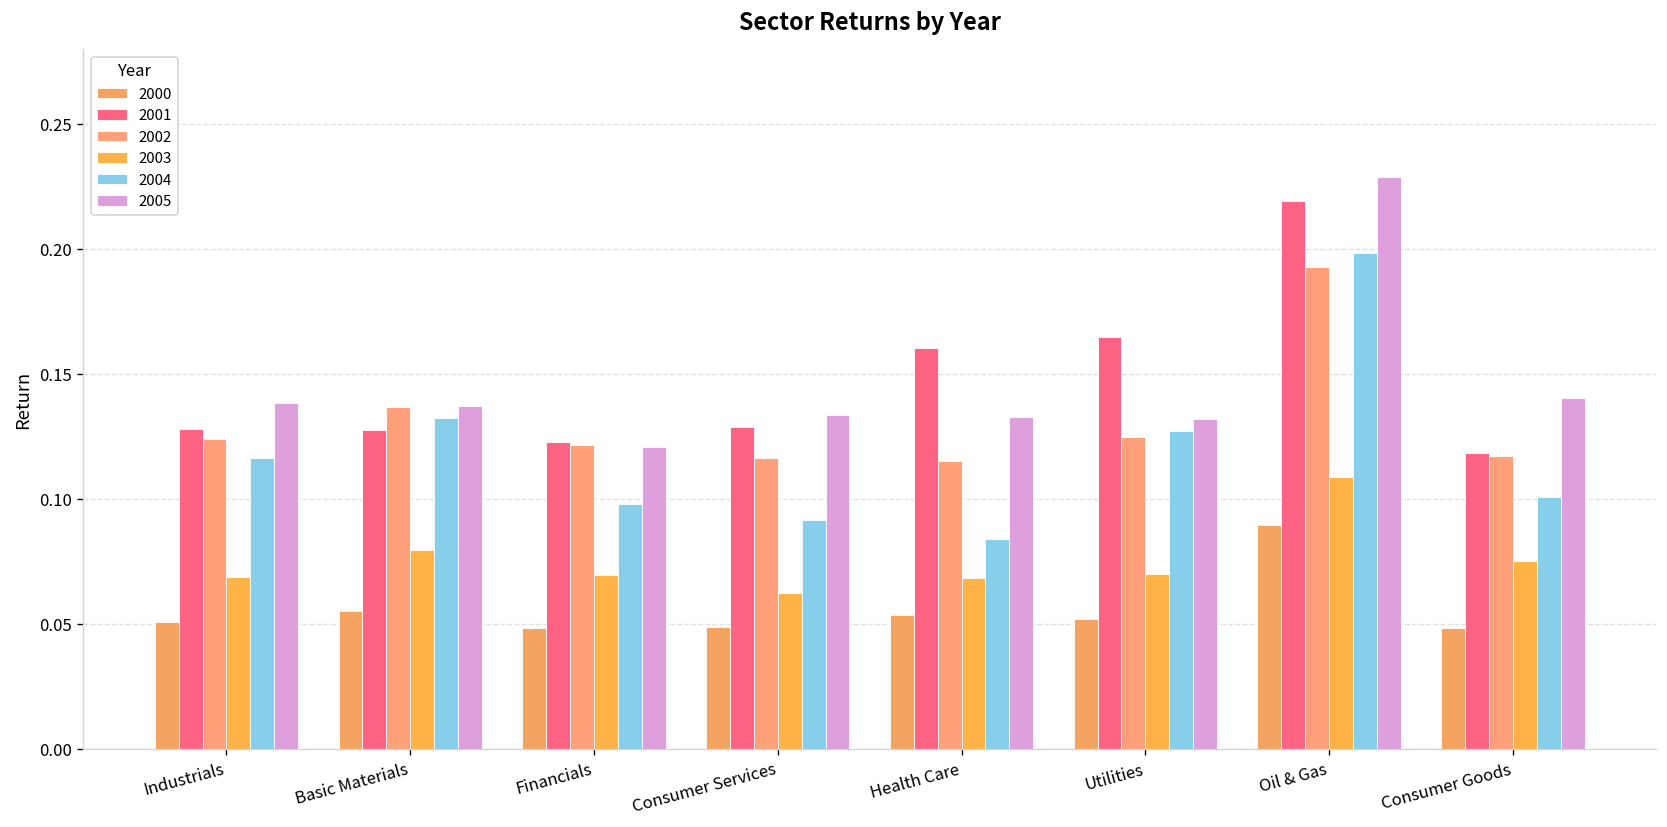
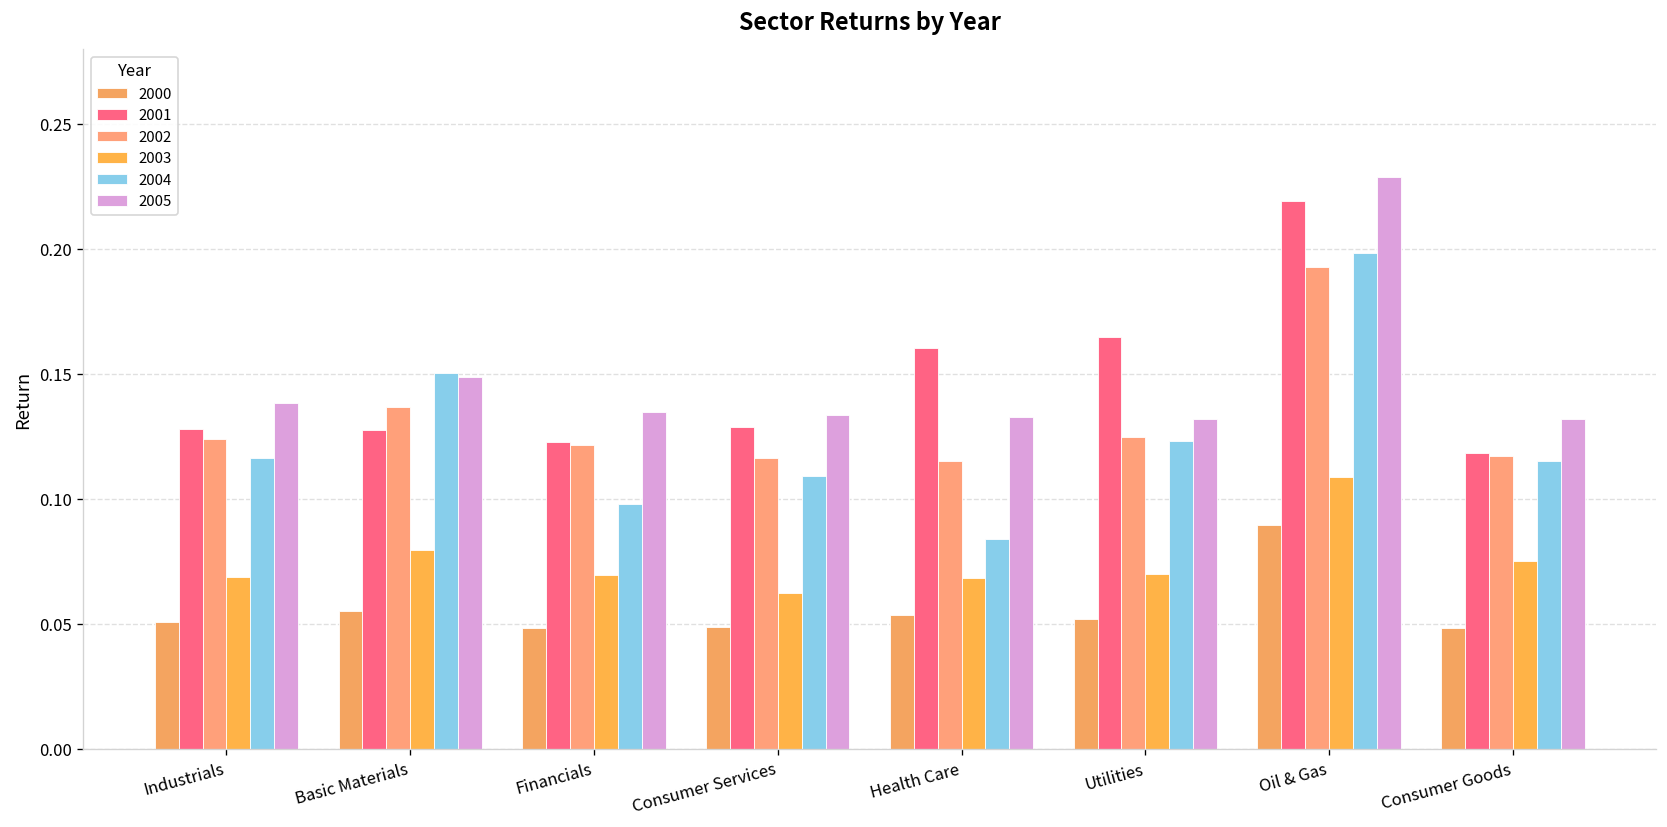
2004, Basic Materials: 0.132 -> 0.150
2005, Basic Materials: 0.137 -> 0.149
2005, Financials: 0.121 -> 0.135
2004, Consumer Services: 0.091 -> 0.109
2004, Utilities: 0.127 -> 0.123
2004, Consumer Goods: 0.101 -> 0.115
2005, Consumer Goods: 0.140 -> 0.132
